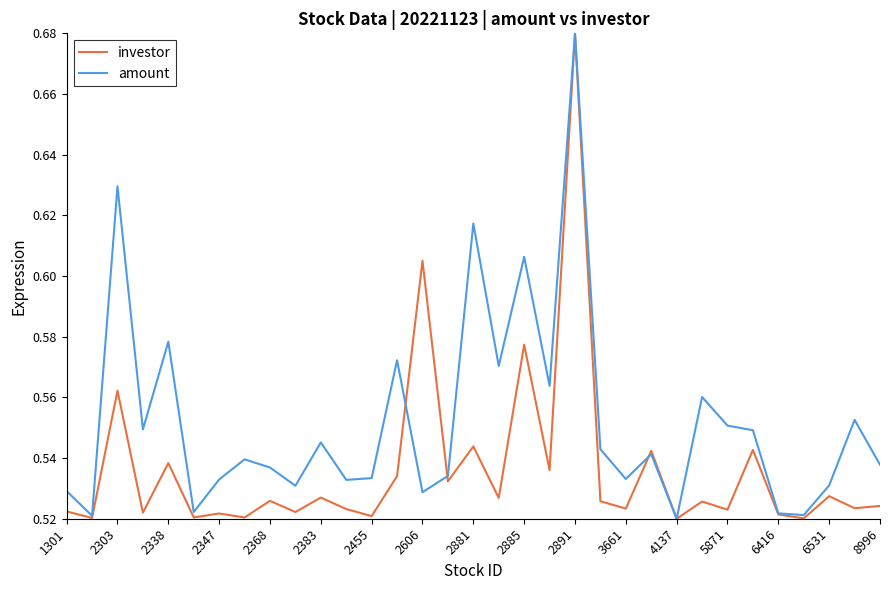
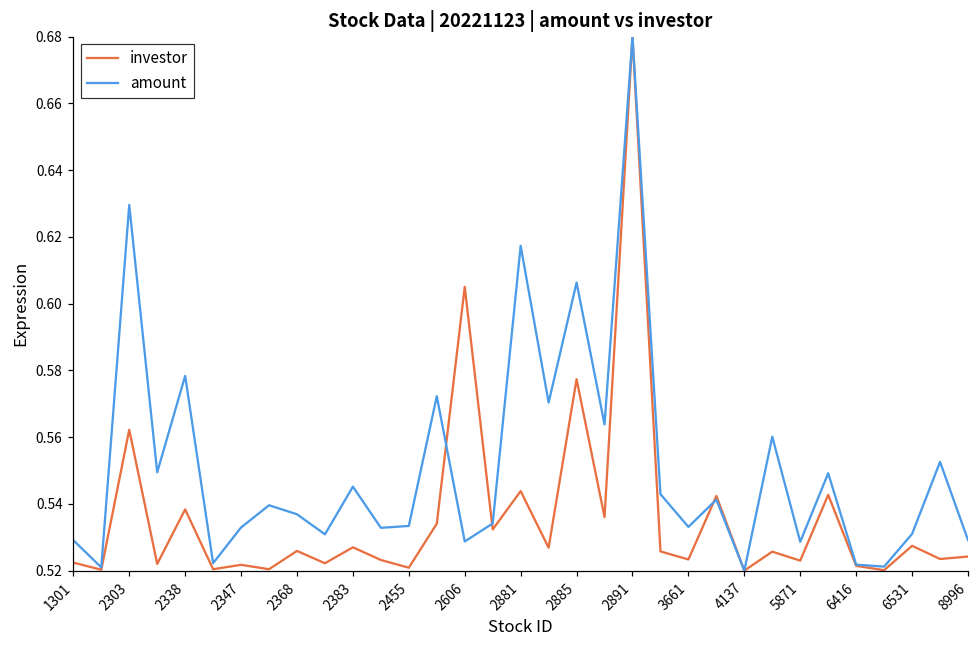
amount, 5871: 0.551 -> 0.529
amount, 8996: 0.538 -> 0.529
